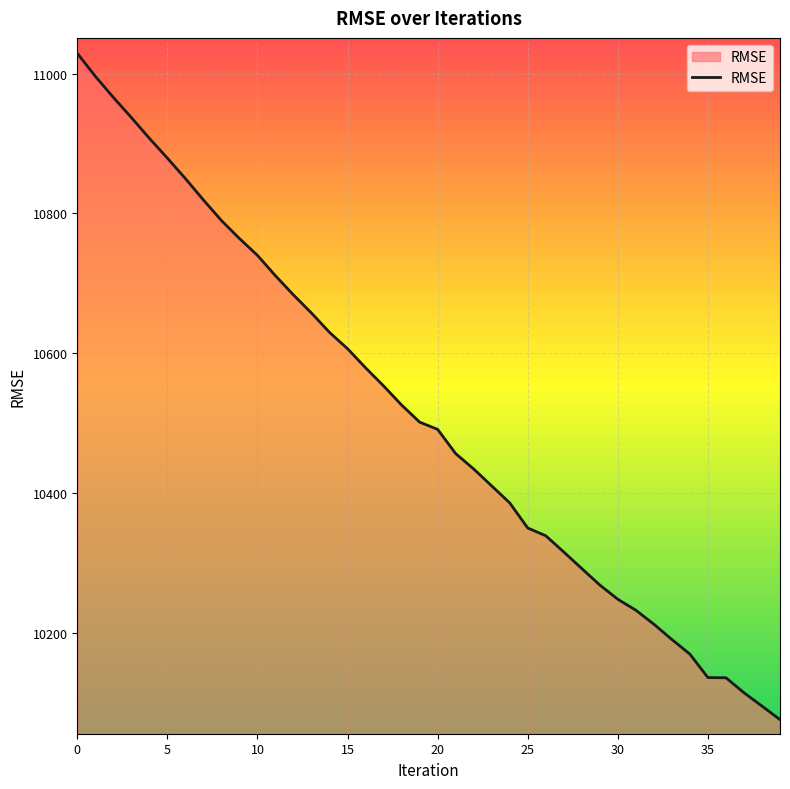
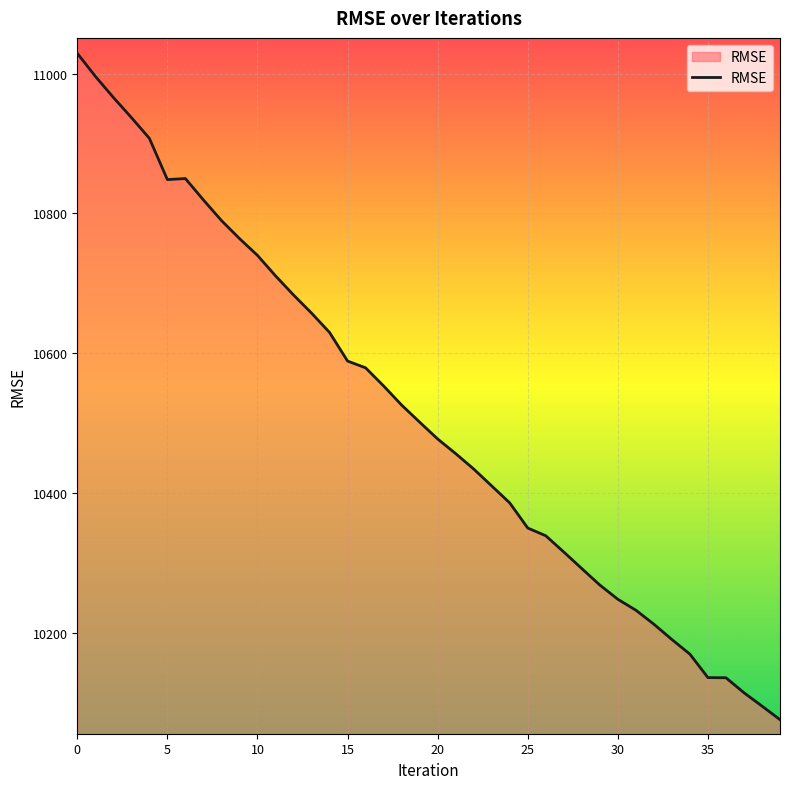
5: 10880 -> 10850
15: 10610 -> 10590
20: 10490 -> 10480
